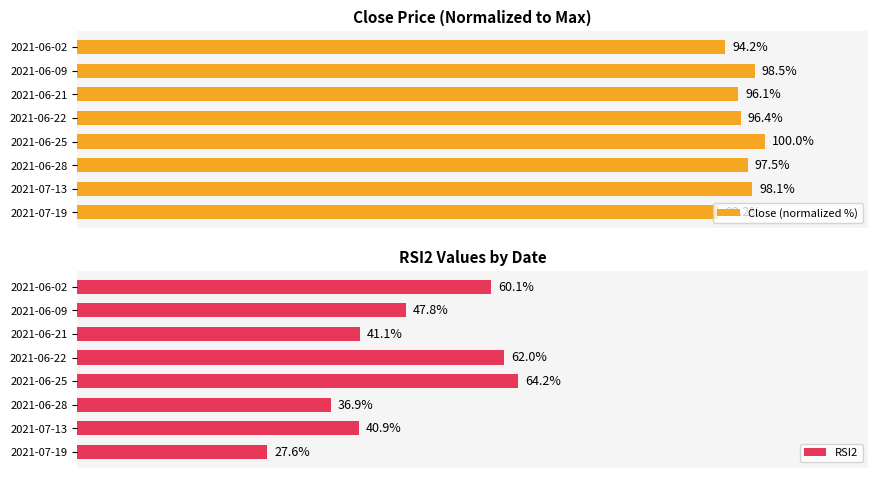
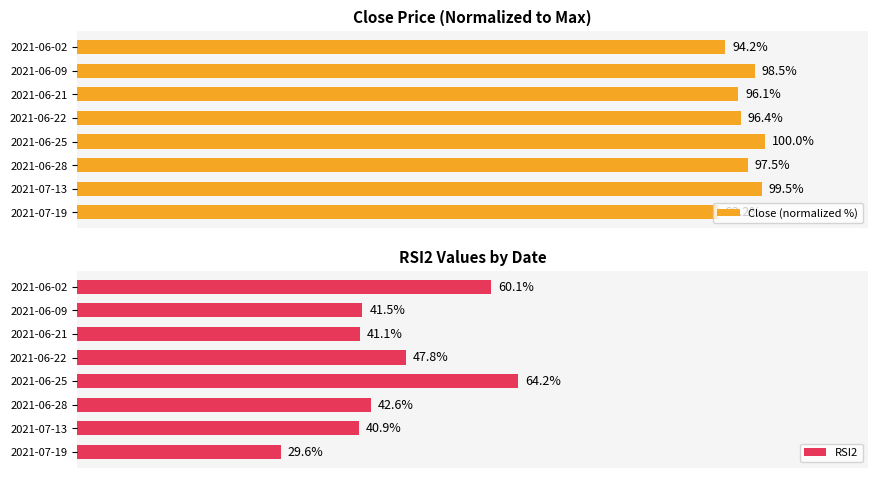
Close Price (Normalized to Max), 2021-07-13: 98.1% -> 99.5%
RSI2 Values by Date, 2021-06-09: 47.8% -> 41.5%
RSI2 Values by Date, 2021-06-22: 62.0% -> 47.8%
RSI2 Values by Date, 2021-06-28: 36.9% -> 42.6%
RSI2 Values by Date, 2021-07-19: 27.6% -> 29.6%
